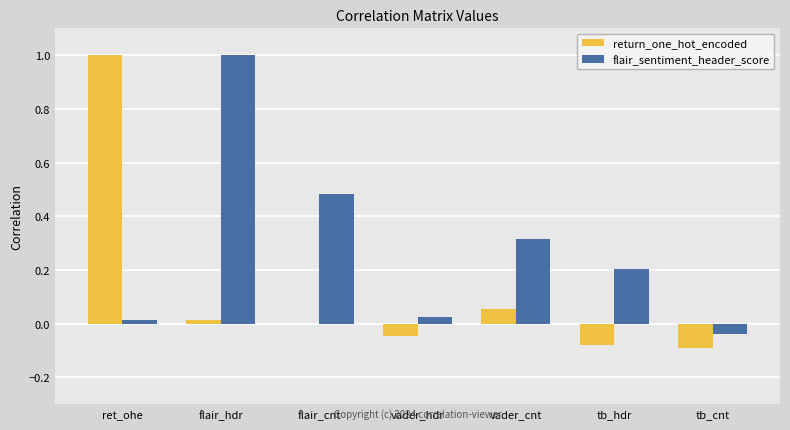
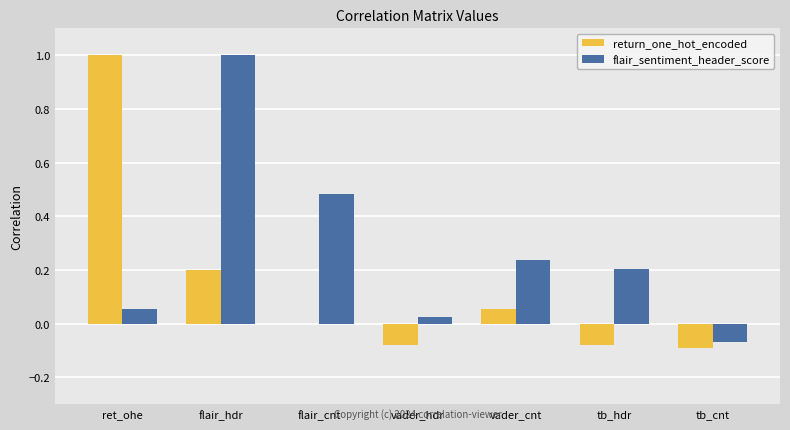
flair_sentiment_header_score, ret_ohe: 0.01 -> 0.06
return_one_hot_encoded, flair_hdr: 0.01 -> 0.20
return_one_hot_encoded, vader_hdr: -0.05 -> -0.08
flair_sentiment_header_score, vader_cnt: 0.31 -> 0.24
flair_sentiment_header_score, tb_cnt: -0.04 -> -0.07
